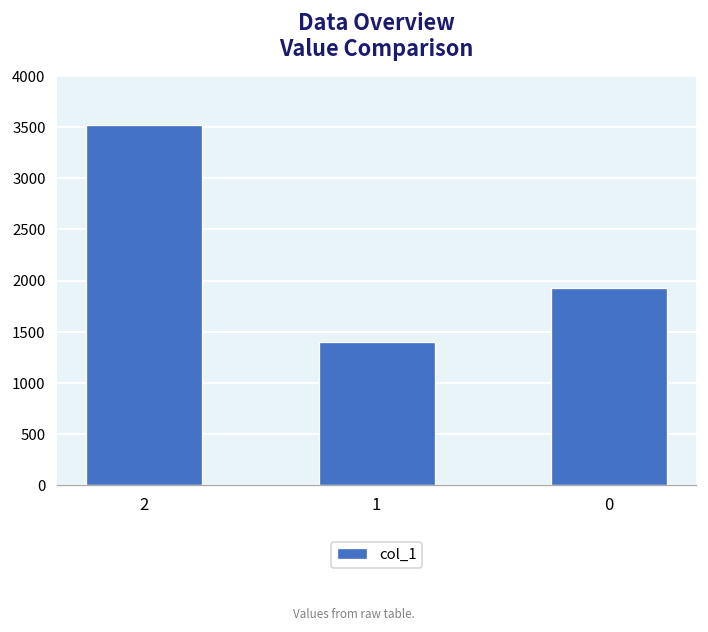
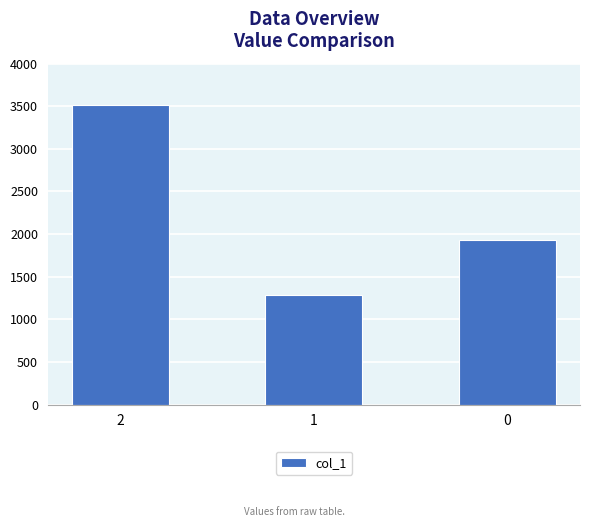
1: 1400 -> 1300
